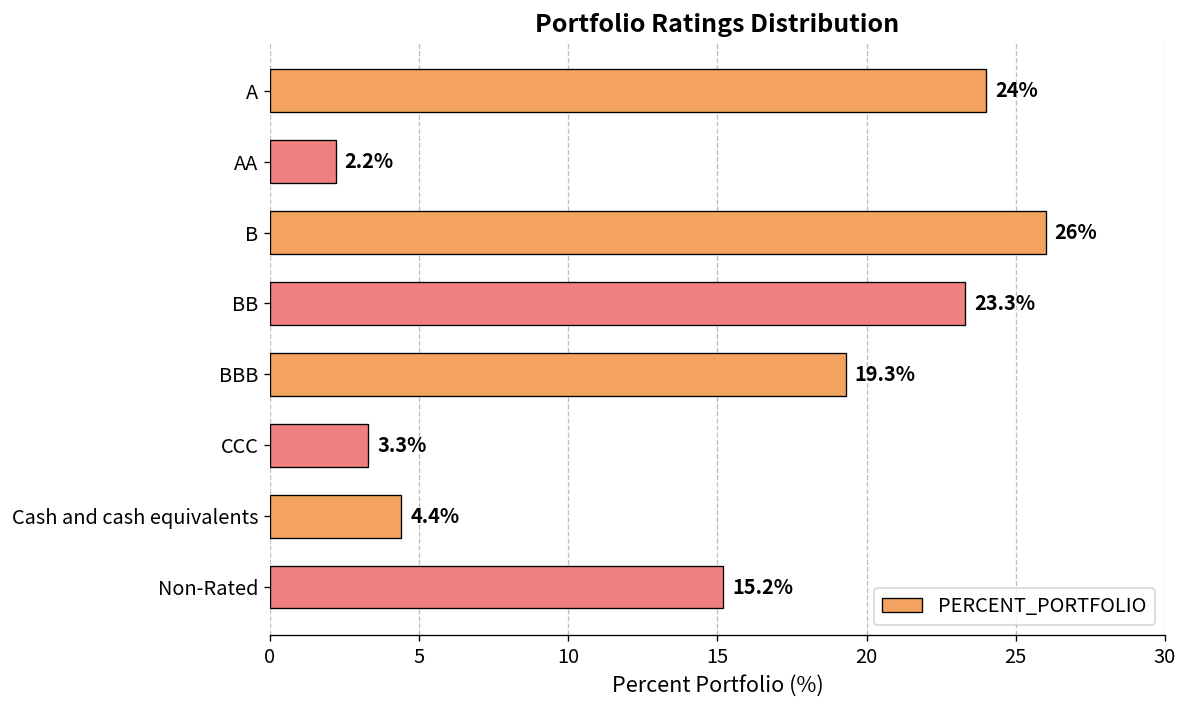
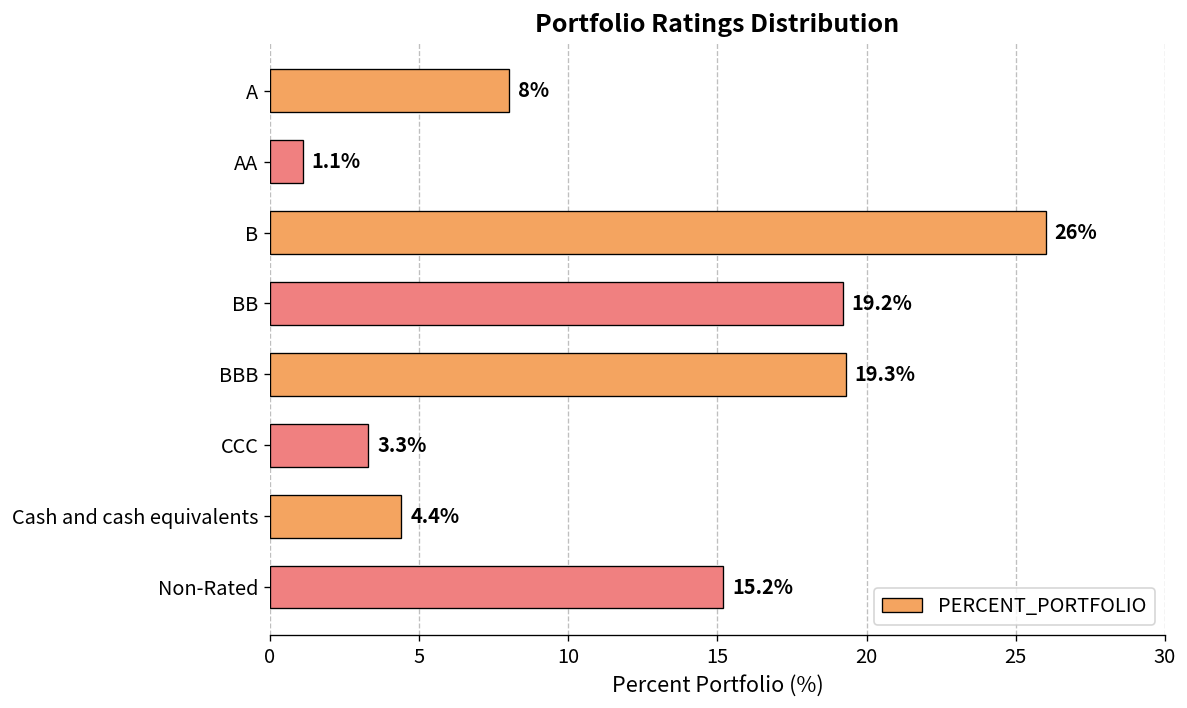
A: 24% -> 8%
AA: 2.2% -> 1.1%
BB: 23.3% -> 19.2%
